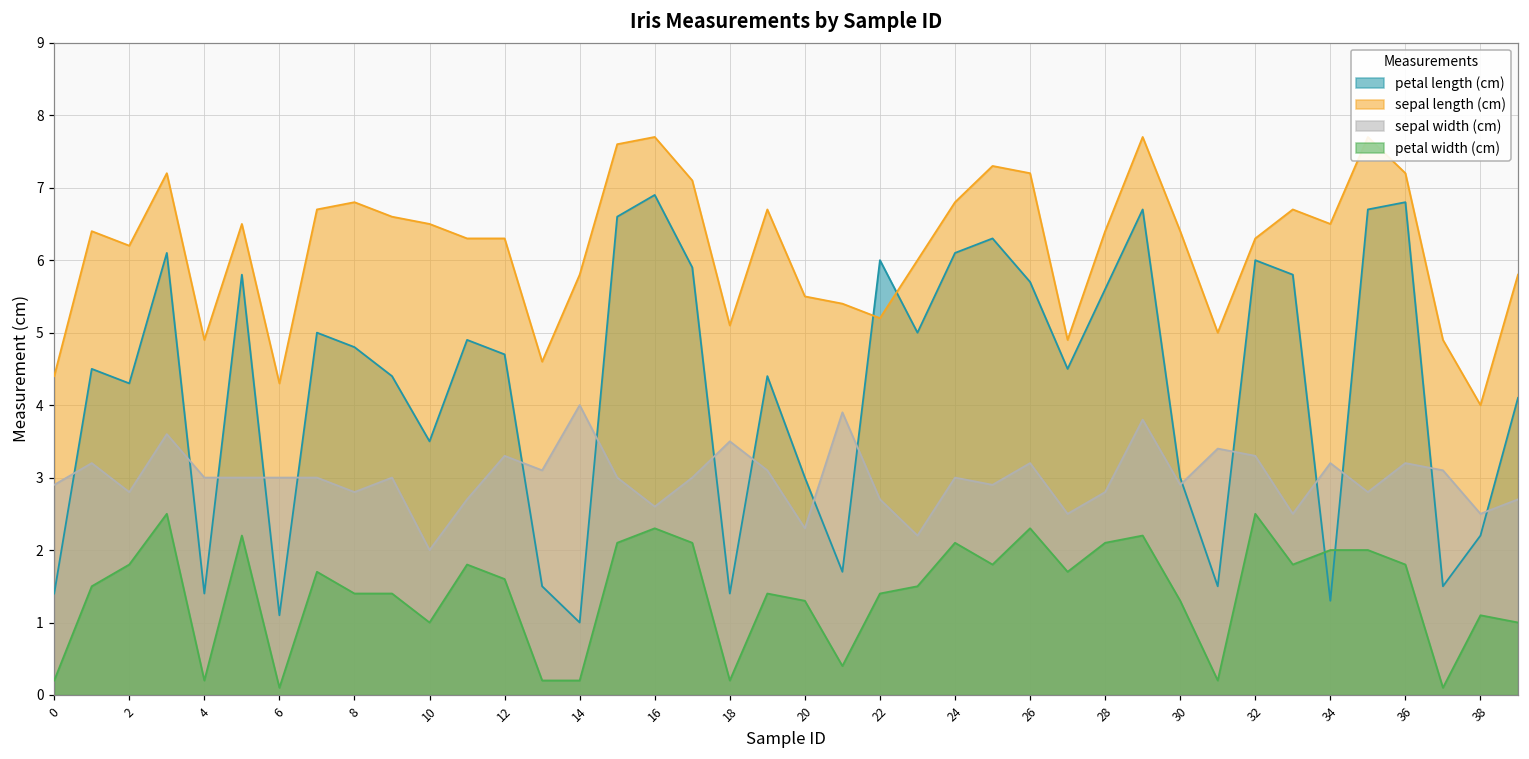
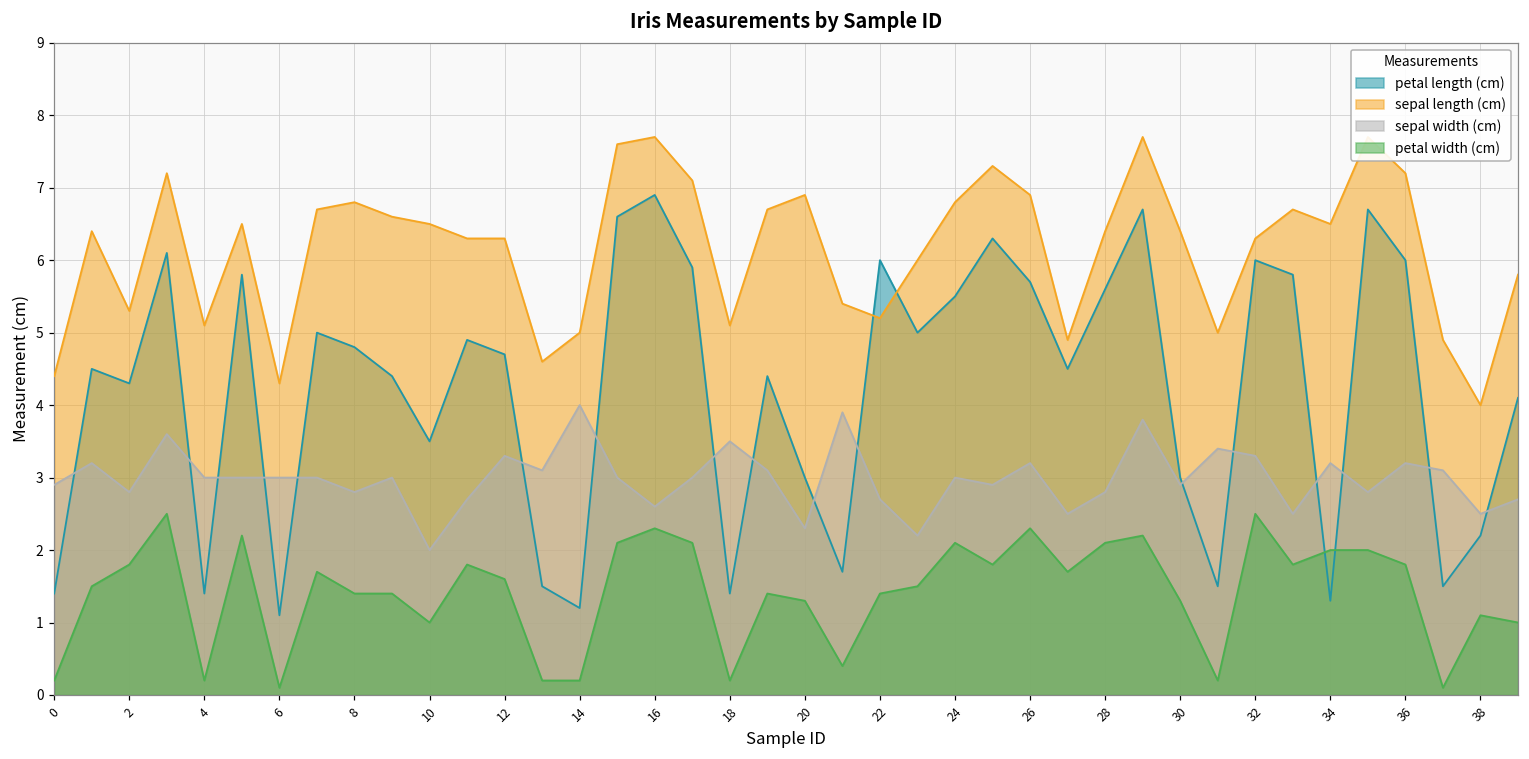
sepal length (cm), 2: 6.2 -> 5.3
sepal length (cm), 4: 4.9 -> 5.1
petal length (cm), 14: 1.0 -> 1.2
sepal length (cm), 14: 5.8 -> 5.0
sepal length (cm), 20: 5.5 -> 6.9
petal length (cm), 24: 6.1 -> 5.5
sepal length (cm), 26: 7.2 -> 6.9
petal length (cm), 36: 6.8 -> 6.0
